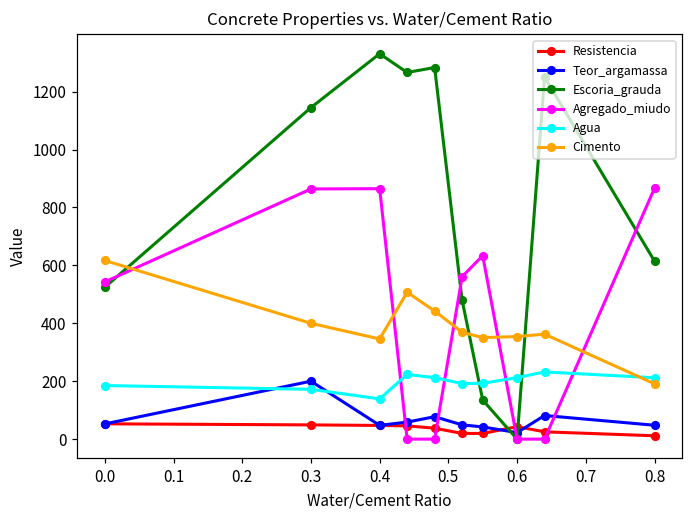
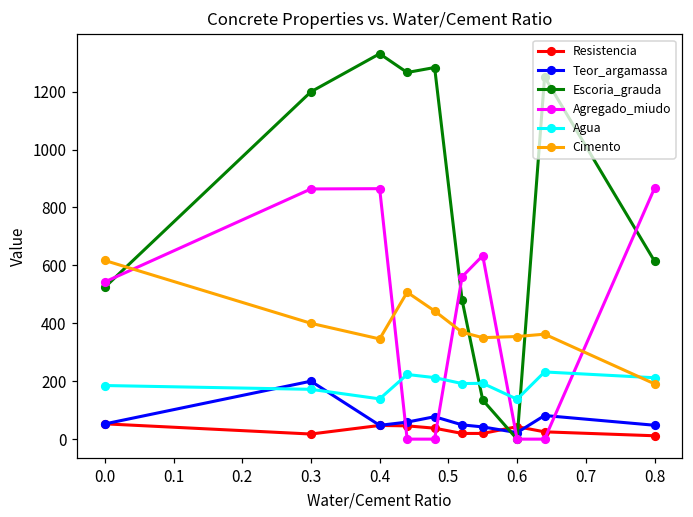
Resistencia, 0.3: 50 -> 20
Escoria_grauda, 0.3: 1150 -> 1200
Agua, 0.6: 210 -> 140
